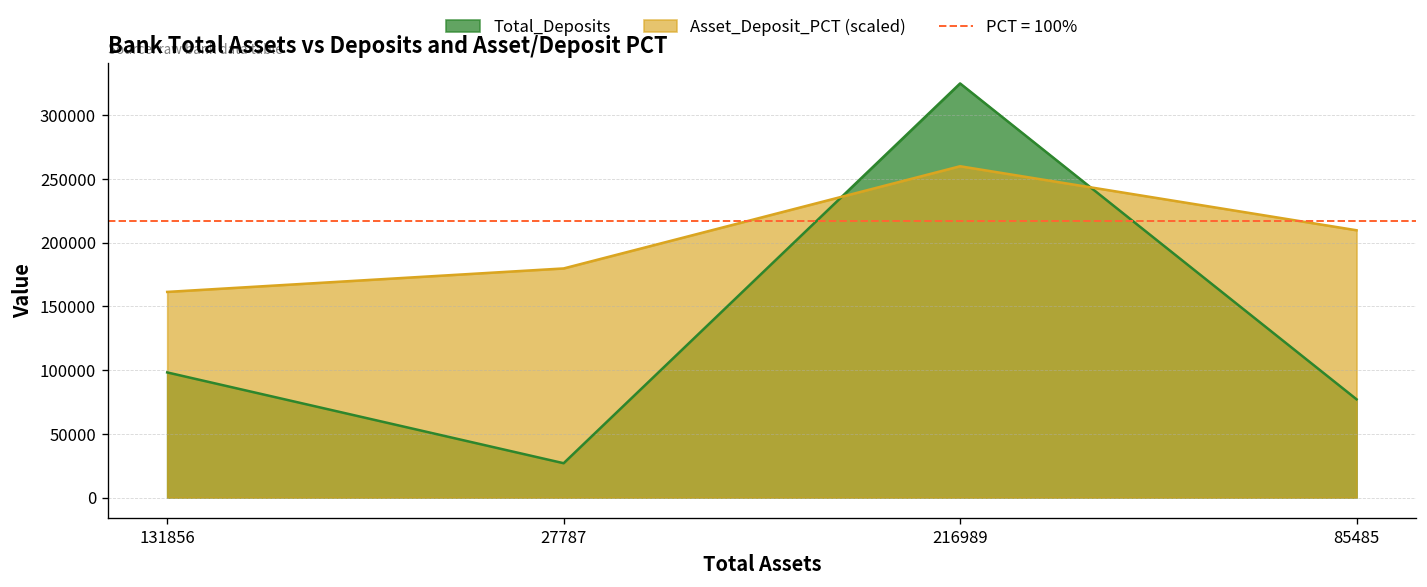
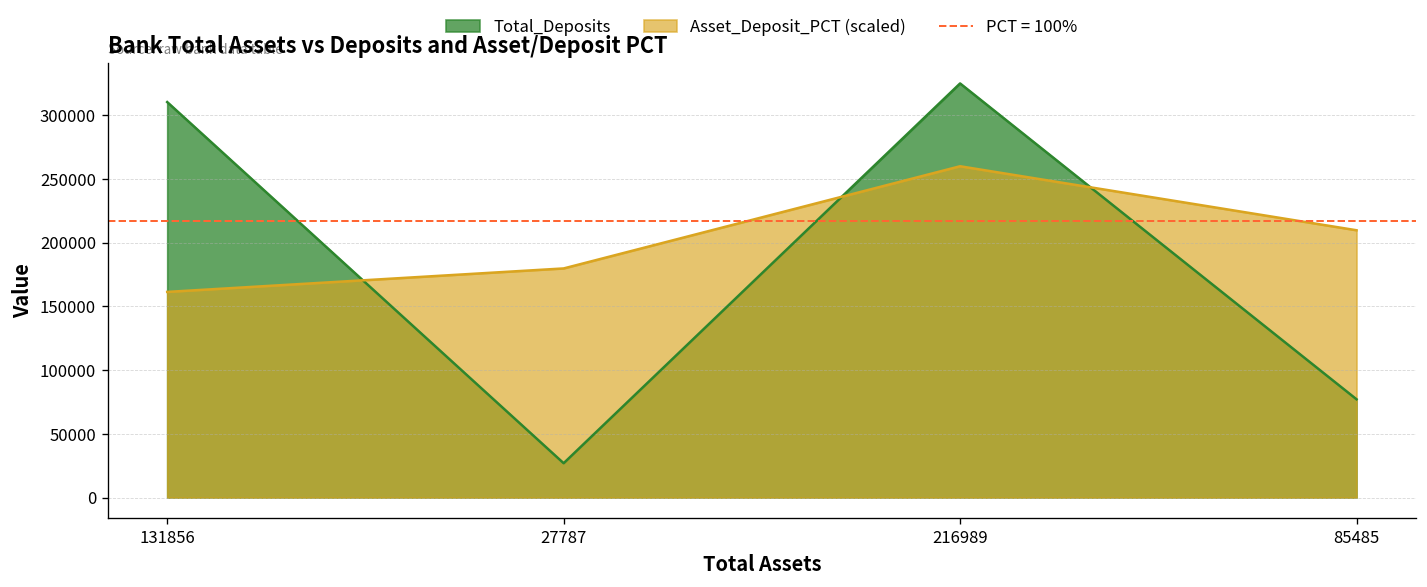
Total_Deposits, 131856: 98000 -> 310000
